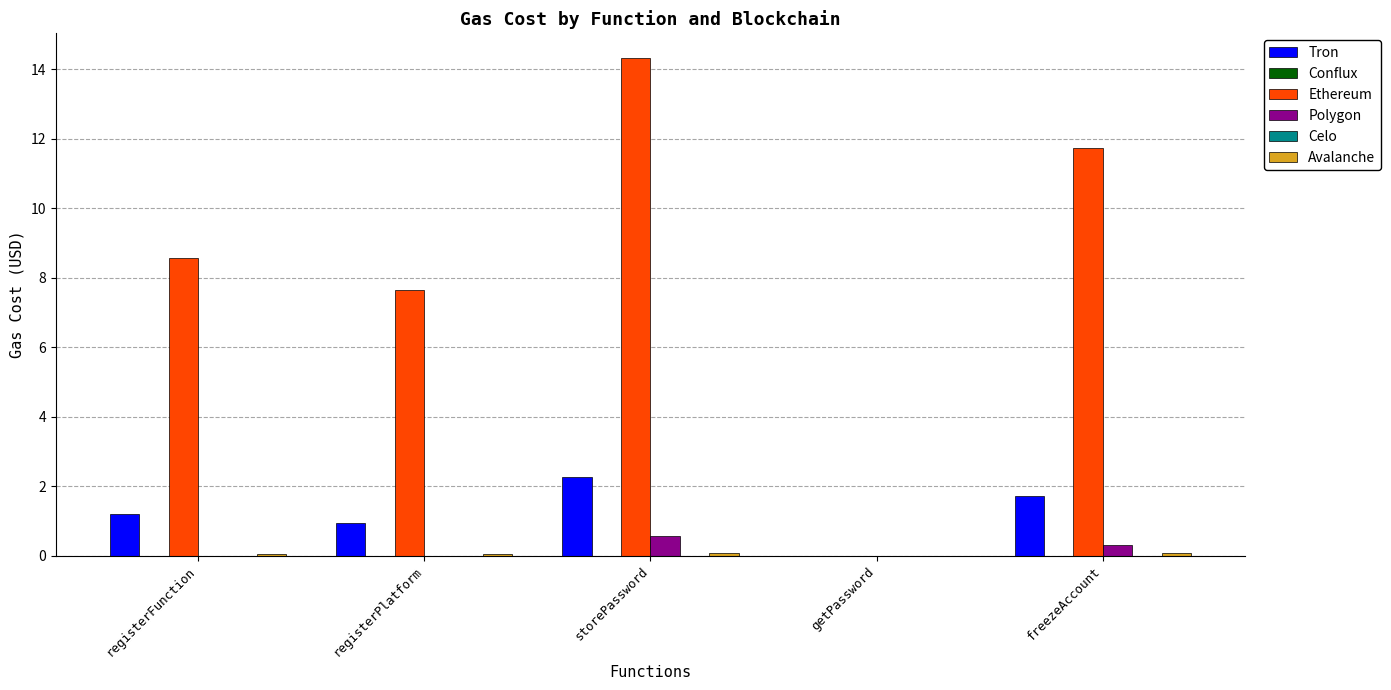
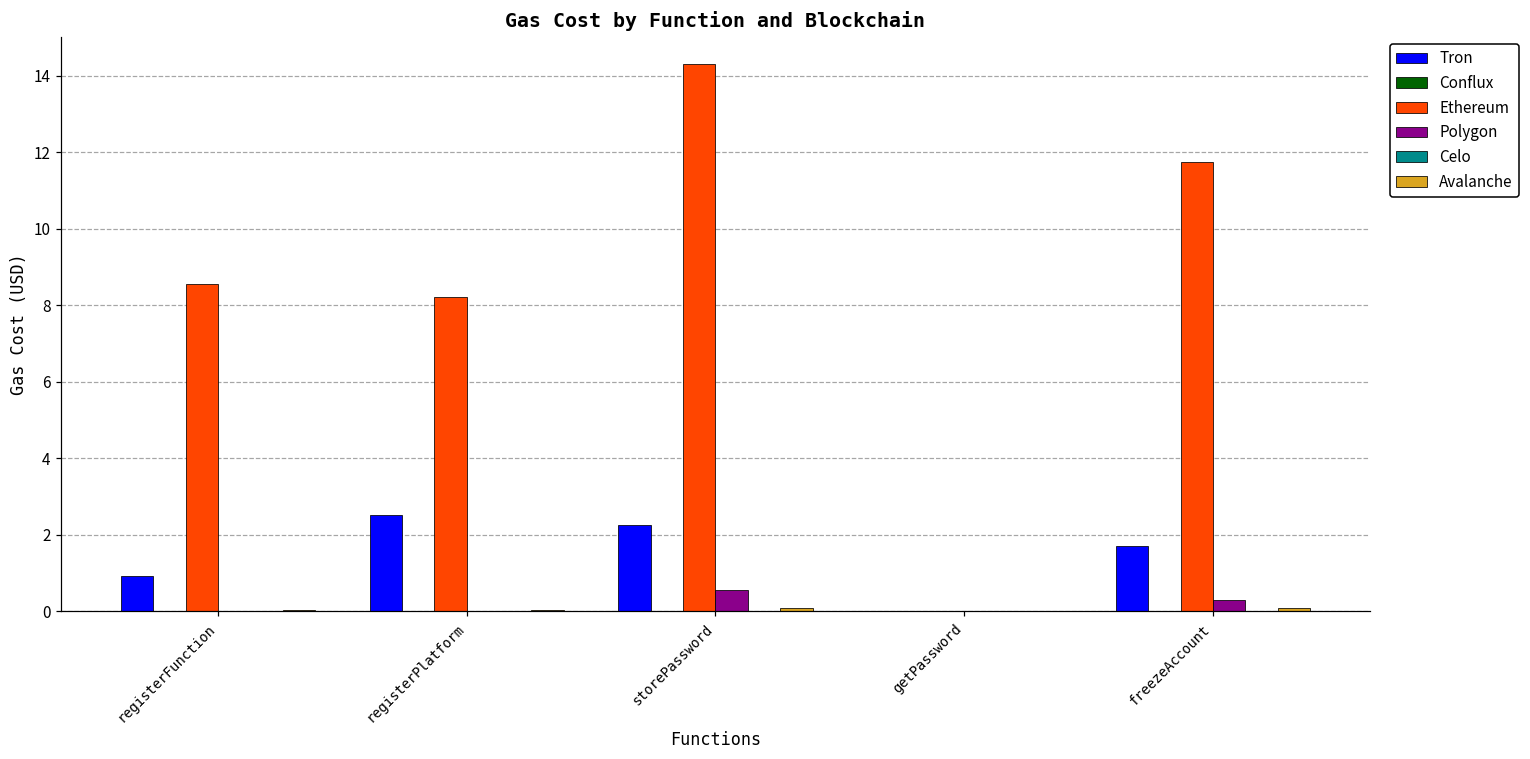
Tron, registerFunction: 1.2 -> 0.9
Tron, registerPlatform: 0.9 -> 2.5
Ethereum, registerPlatform: 7.6 -> 8.2
